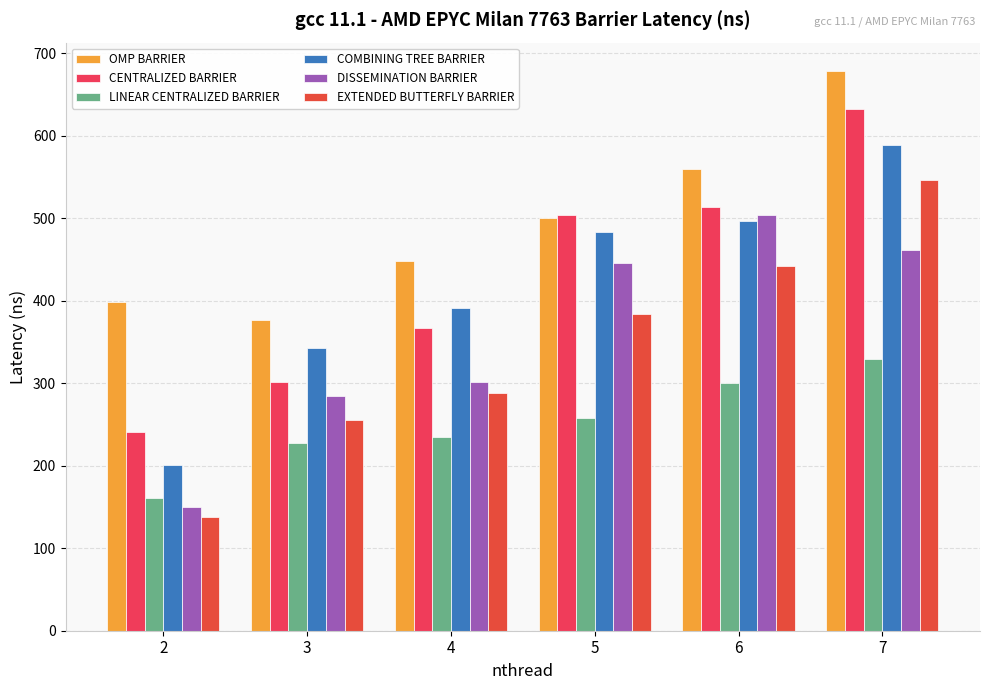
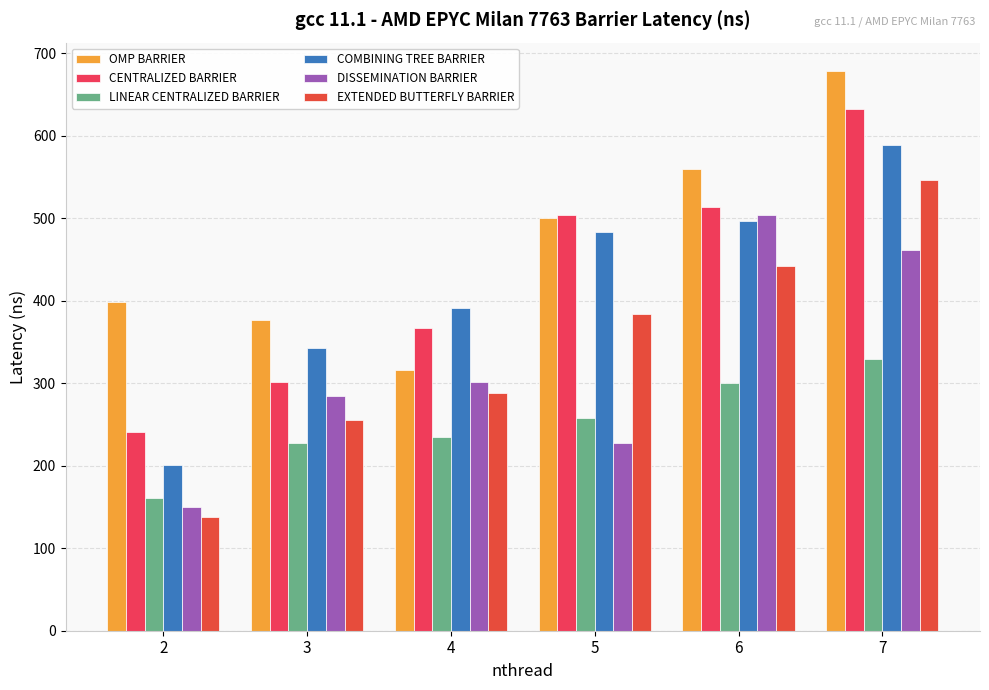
OMP BARRIER, 4: 450 -> 320
DISSEMINATION BARRIER, 5: 450 -> 230
